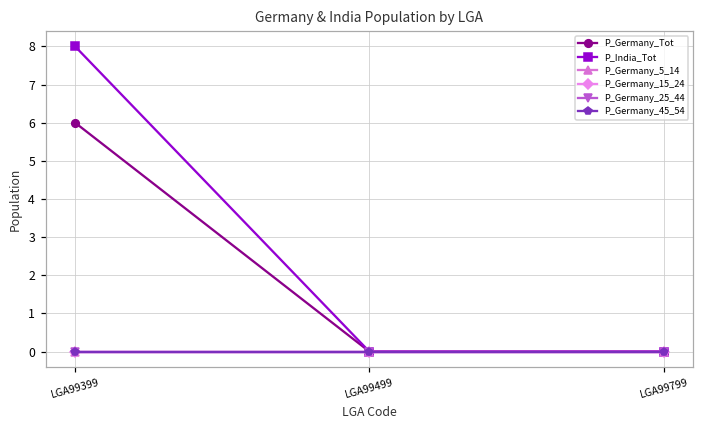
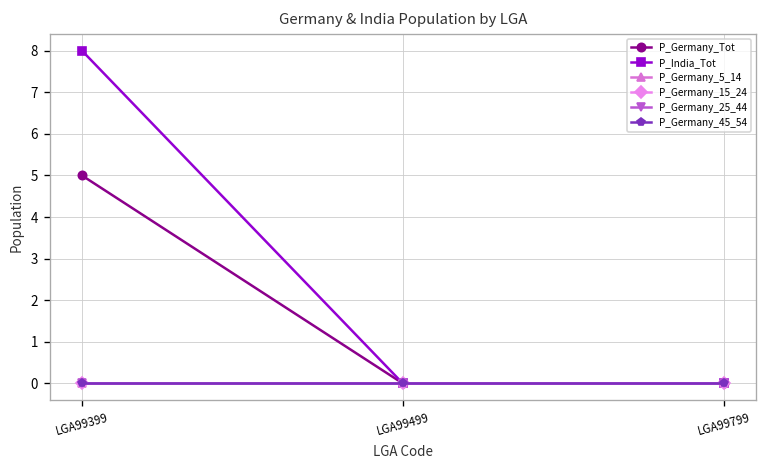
P_Germany_Tot, LGA99399: 6 -> 5
